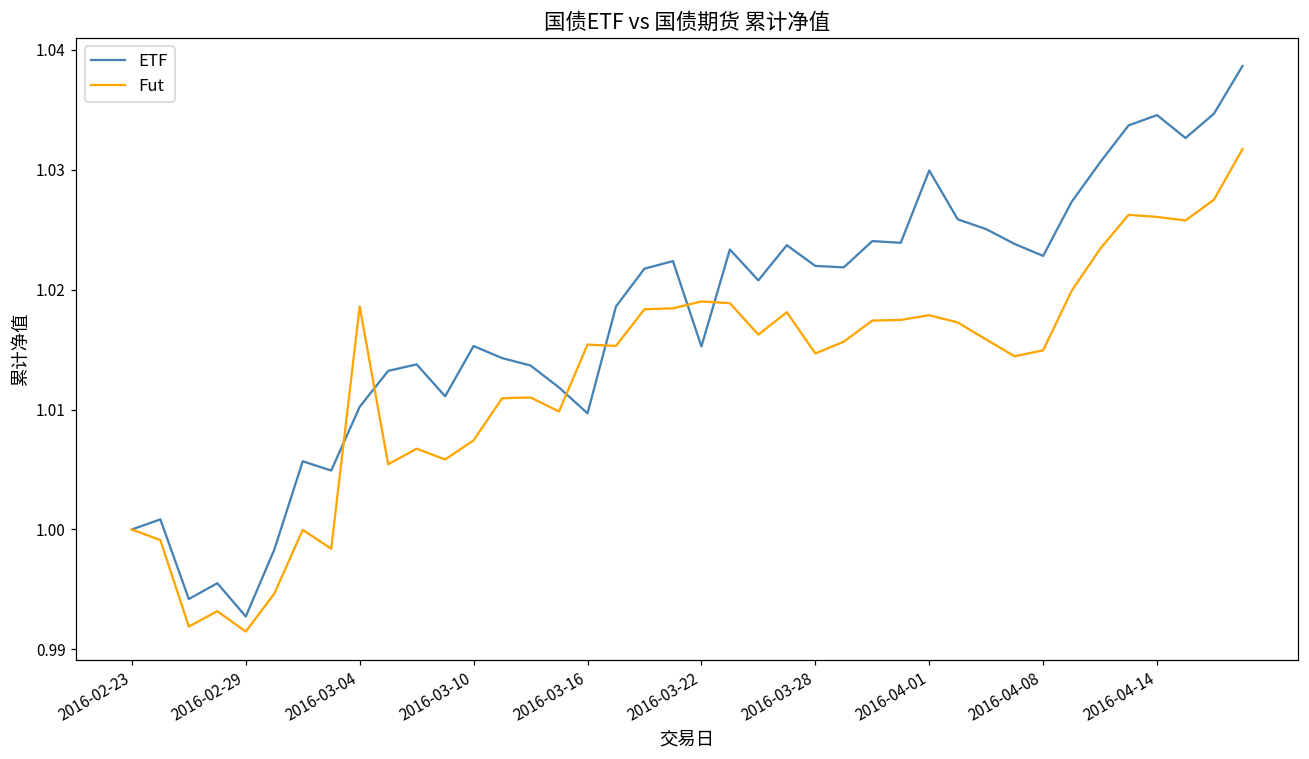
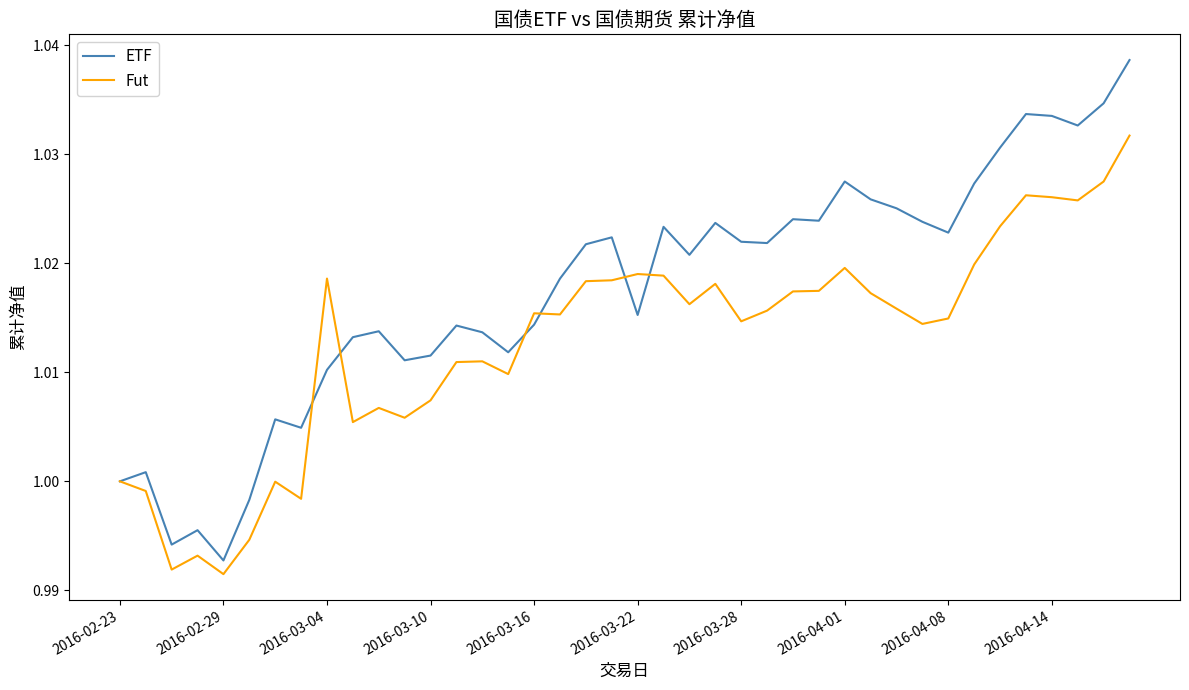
ETF, 2016-03-10: 1.0153 -> 1.0115
ETF, 2016-03-16: 1.0097 -> 1.0144
ETF, 2016-04-01: 1.0299 -> 1.0275
Fut, 2016-04-01: 1.0179 -> 1.0196
ETF, 2016-04-14: 1.0346 -> 1.0335
